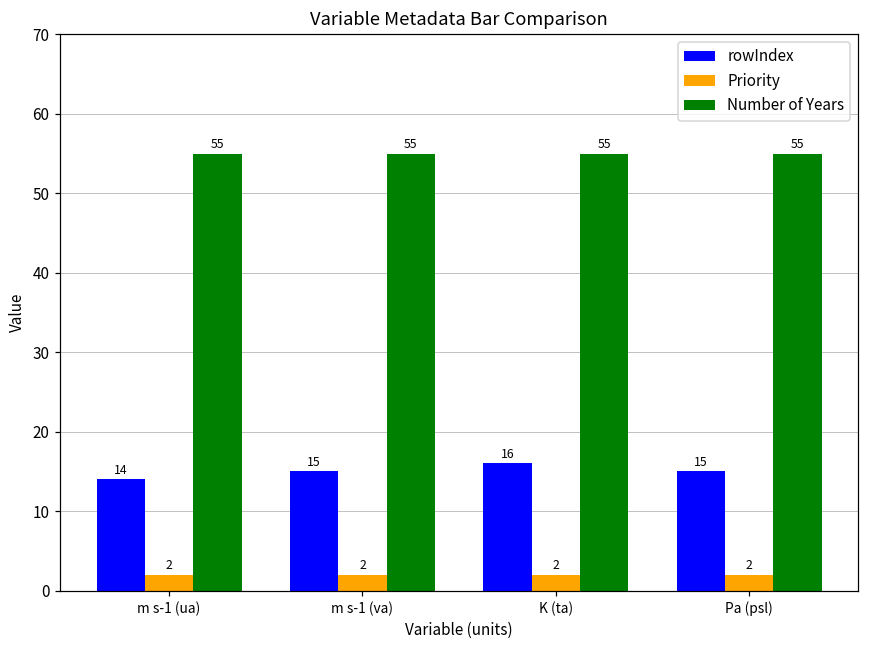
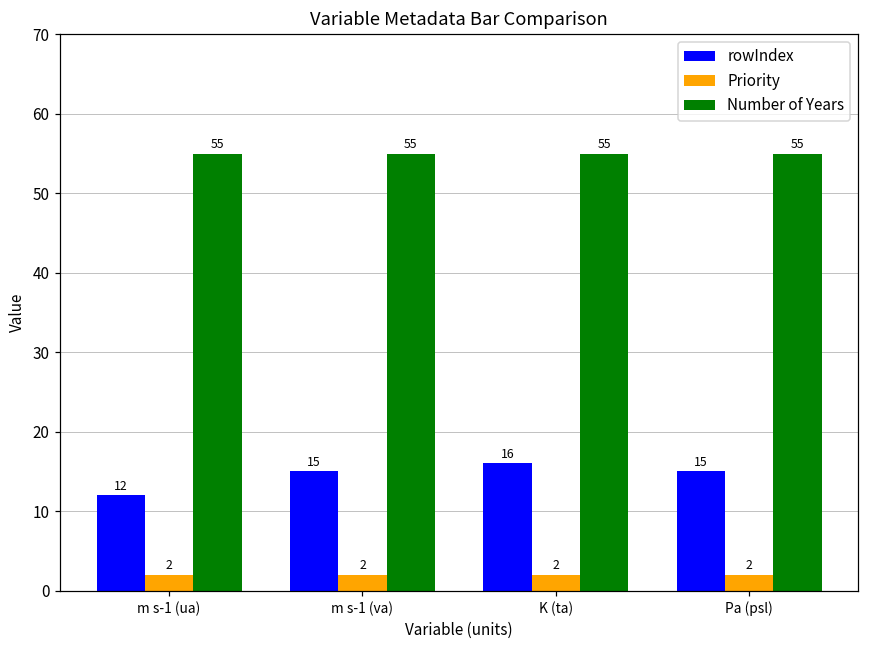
rowIndex, m s-1 (ua): 14 -> 12
